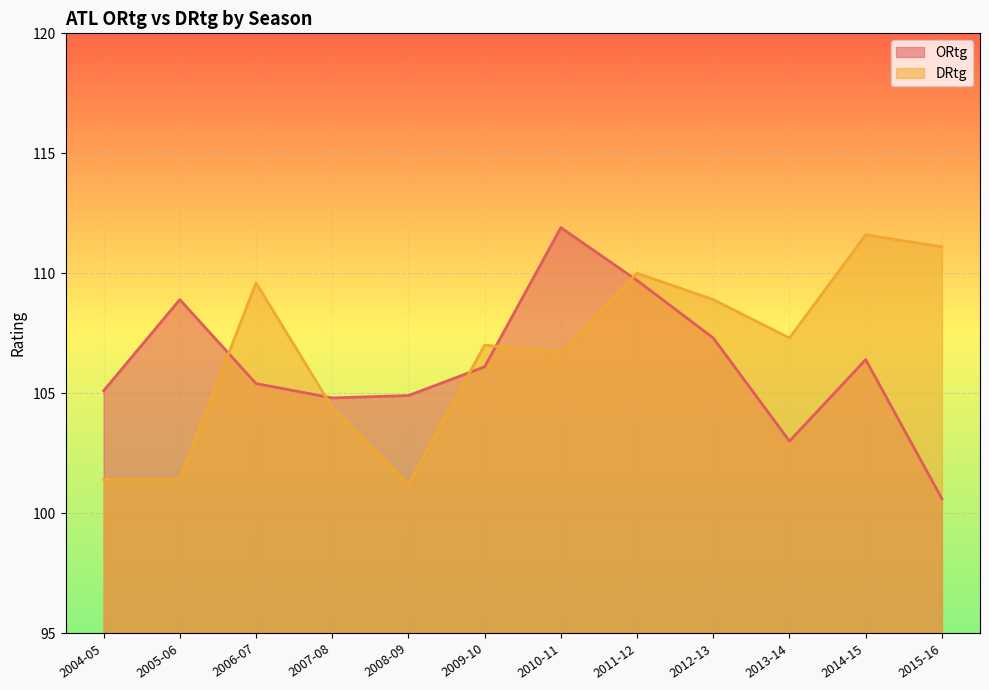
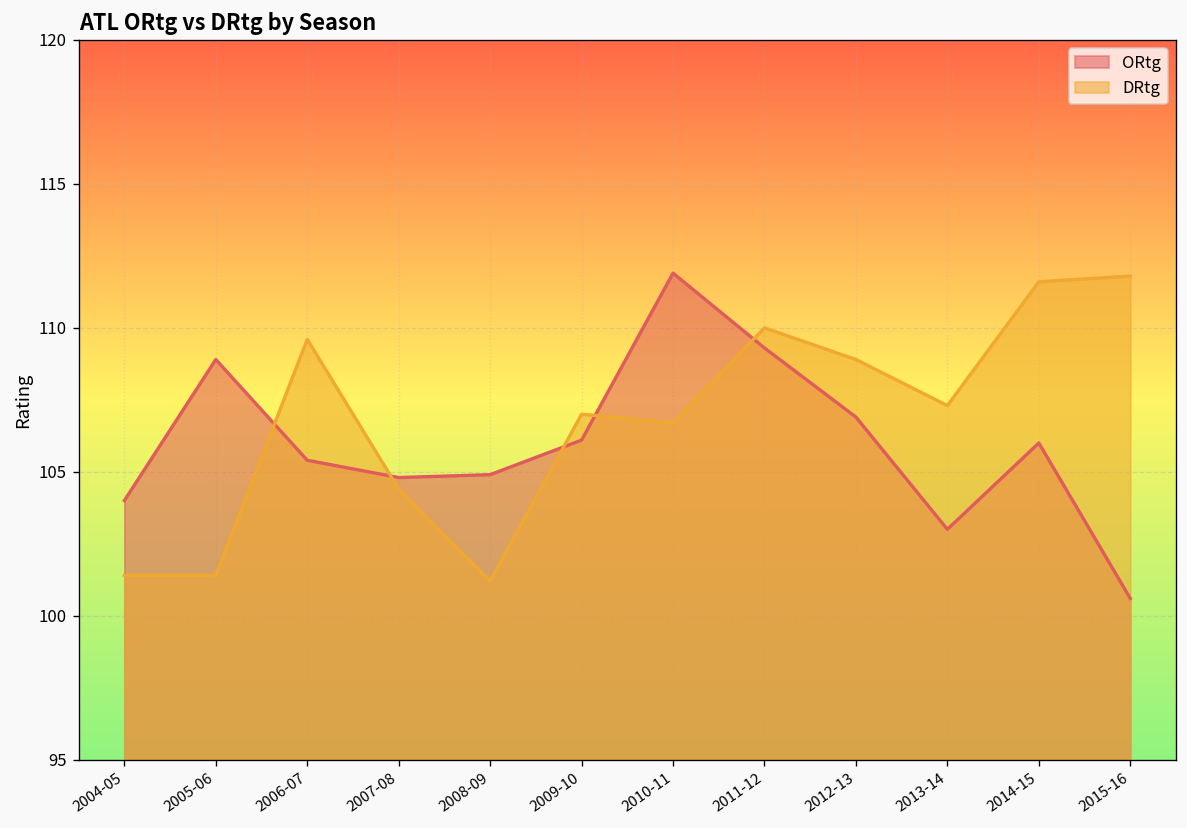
ORtg, 2004-05: 105.1 -> 104.0
ORtg, 2011-12: 109.7 -> 109.3
ORtg, 2012-13: 107.3 -> 106.9
ORtg, 2014-15: 106.4 -> 106.0
DRtg, 2015-16: 111.1 -> 111.8
